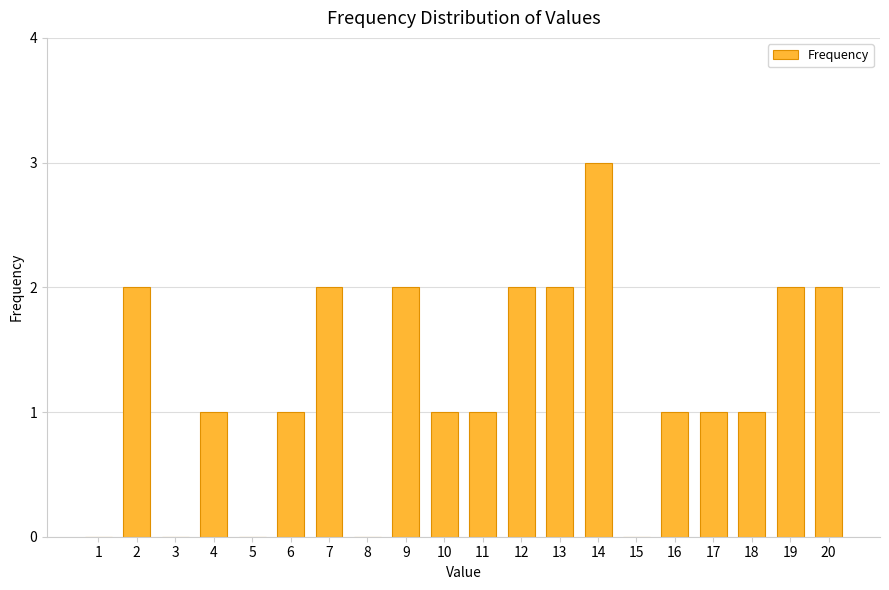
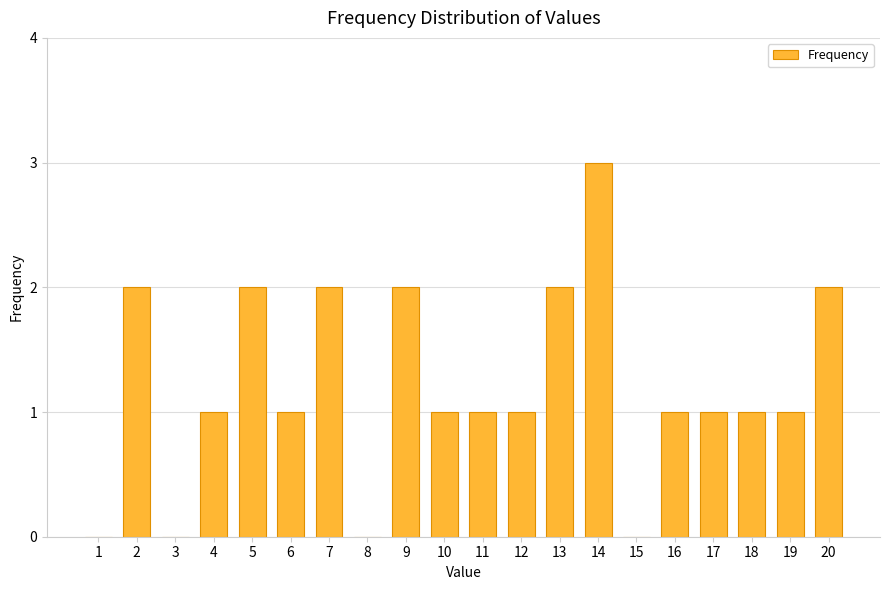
5: 0 -> 2
12: 2 -> 1
19: 2 -> 1
